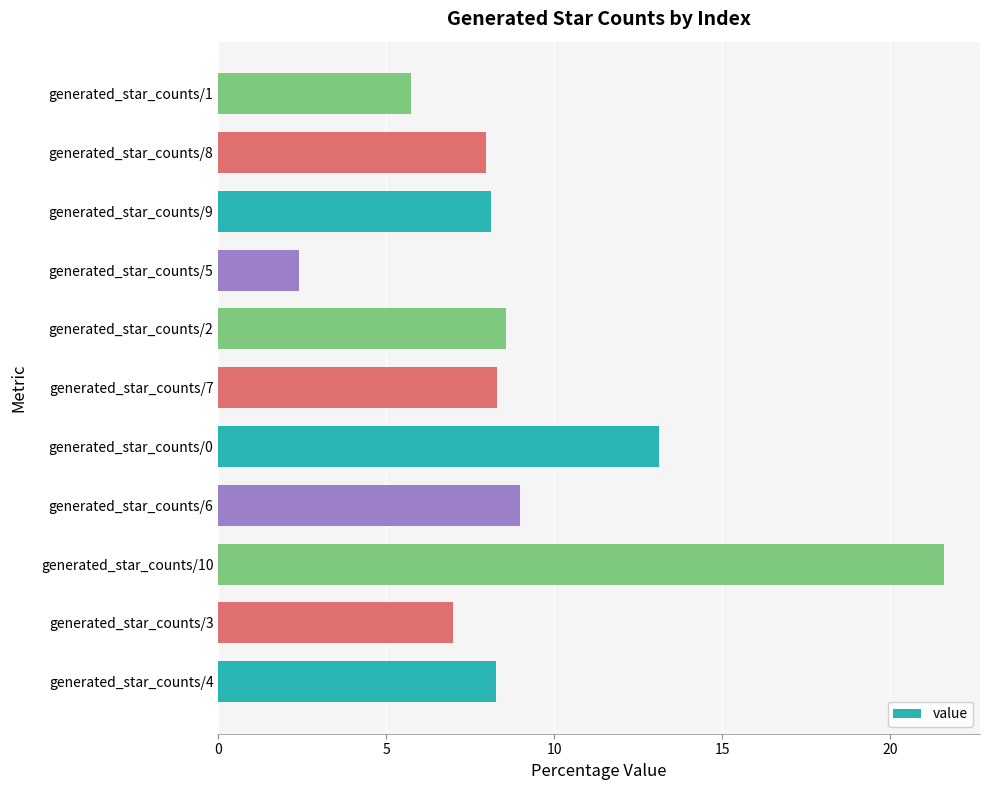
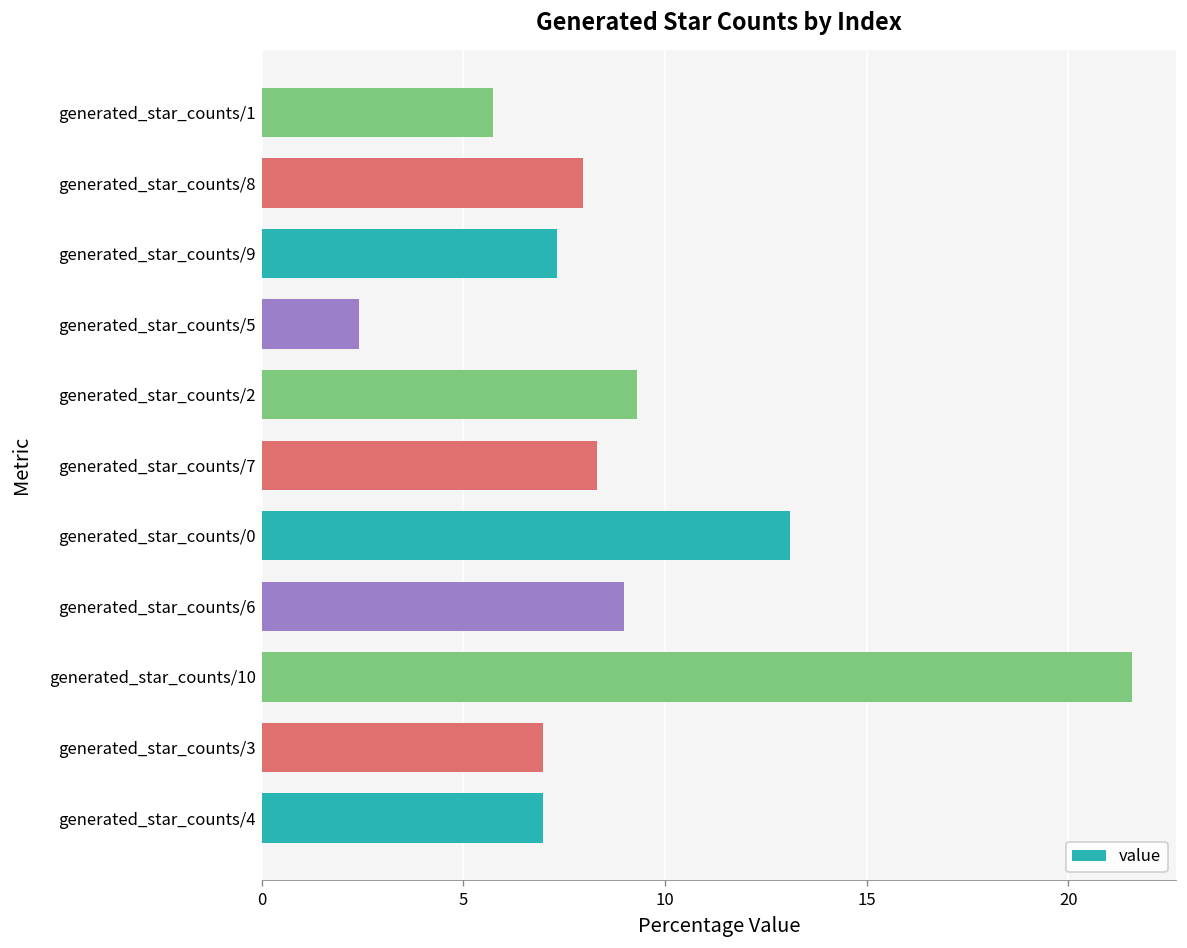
generated_star_counts/9: 8.1 -> 7.3
generated_star_counts/2: 8.6 -> 9.3
generated_star_counts/4: 8.3 -> 7.0
